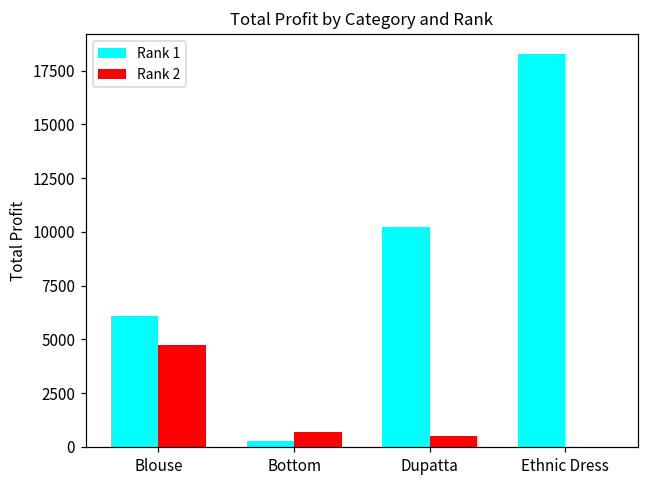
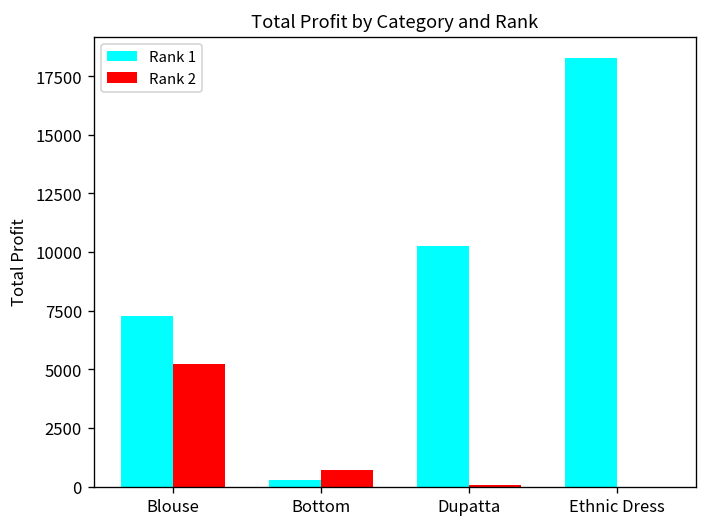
Rank 1, Blouse: 6100 -> 7300
Rank 2, Blouse: 4700 -> 5200
Rank 2, Dupatta: 500 -> 100
